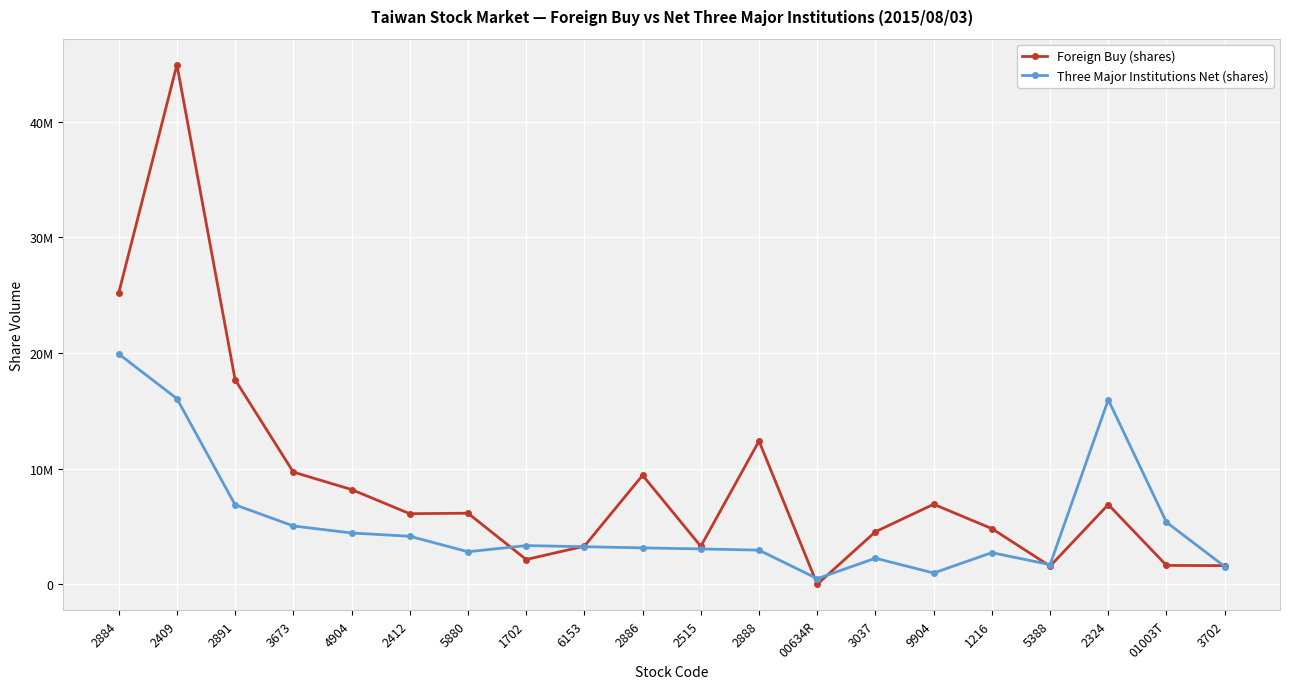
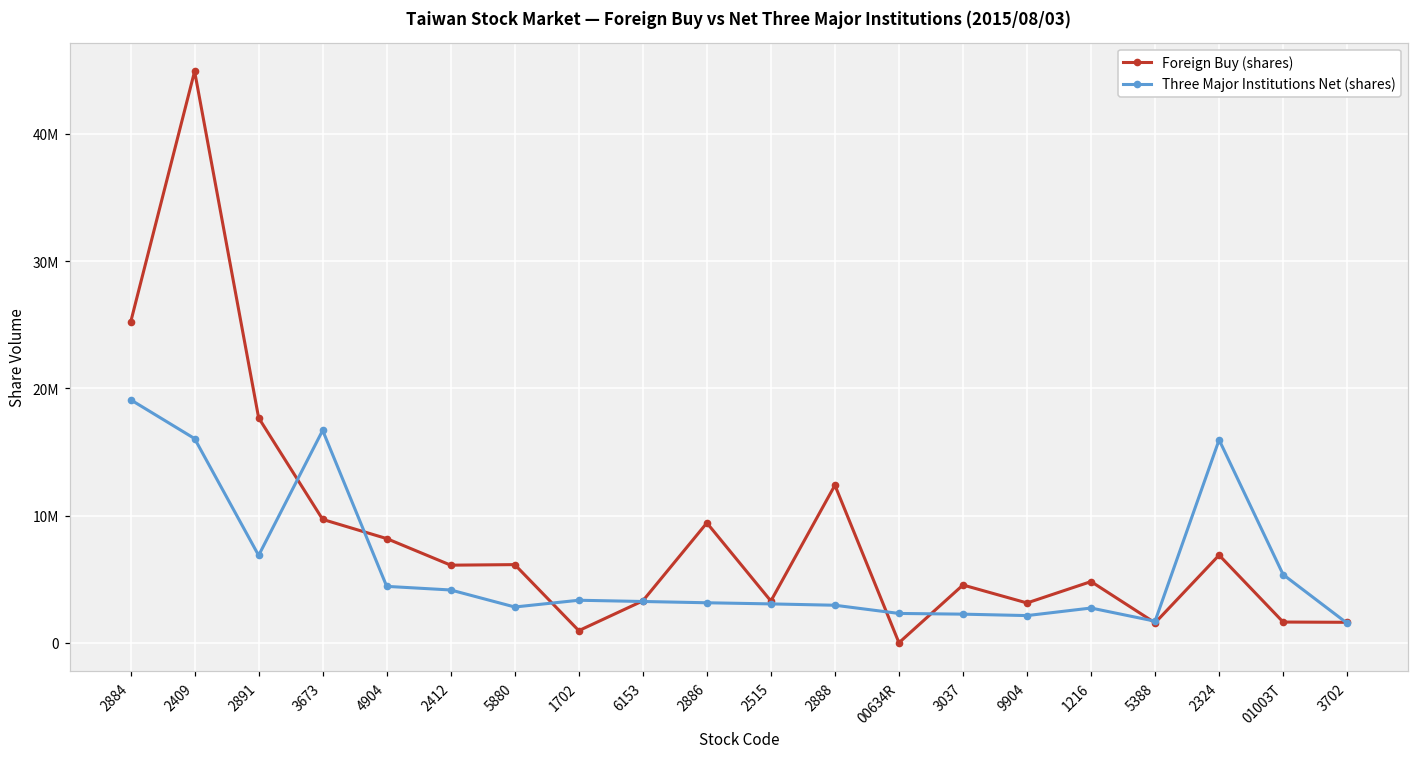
Three Major Institutions Net (shares), 2884: 19900000 -> 19100000
Three Major Institutions Net (shares), 3673: 5000000 -> 16700000
Foreign Buy (shares), 1702: 2100000 -> 1000000
Three Major Institutions Net (shares), 00634R: 500000 -> 2300000
Foreign Buy (shares), 9904: 6900000 -> 3100000
Three Major Institutions Net (shares), 9904: 1000000 -> 2100000
